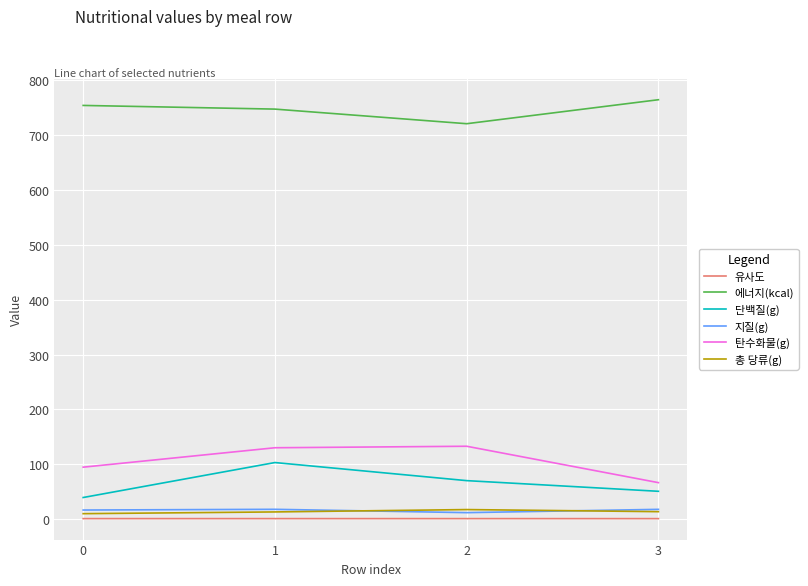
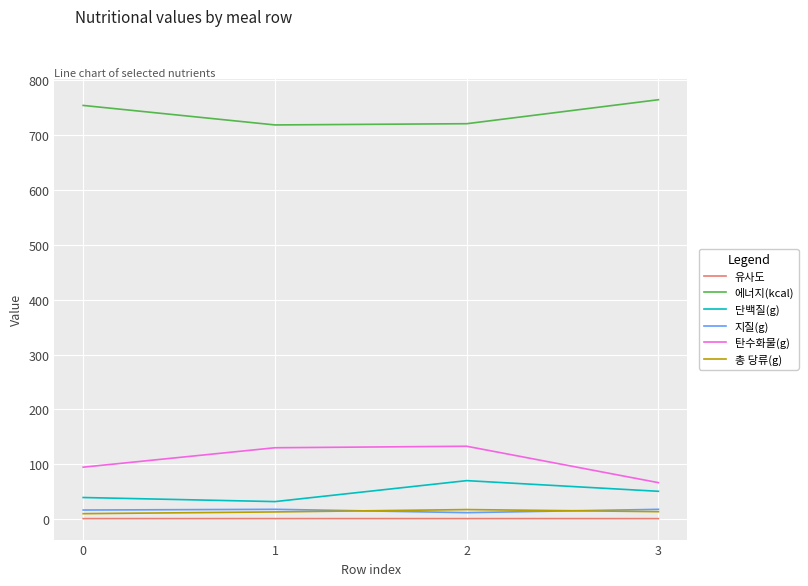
에너지(kcal), 1: 750 -> 720
단백질(g), 1: 100 -> 30
